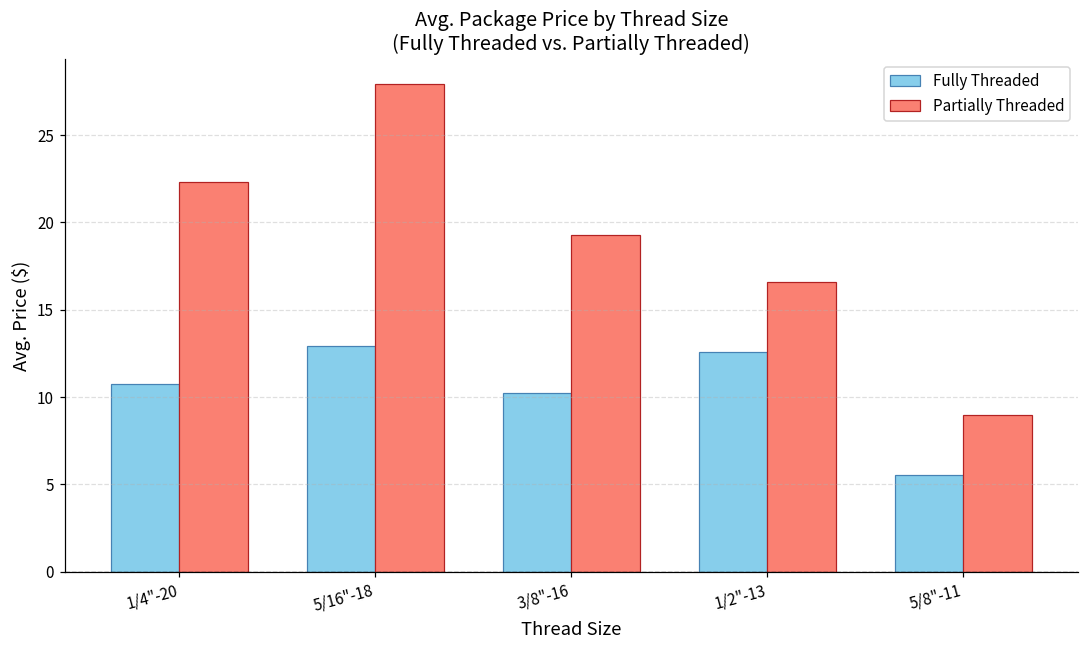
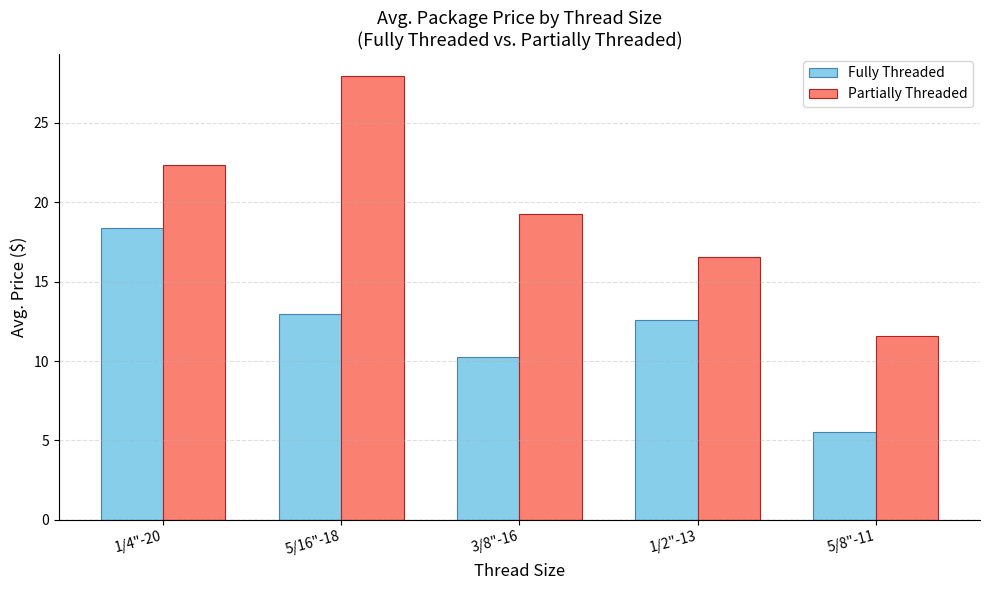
Fully Threaded, 1/4"-20: 10.7 -> 18.4
Partially Threaded, 5/8"-11: 9.0 -> 11.6
